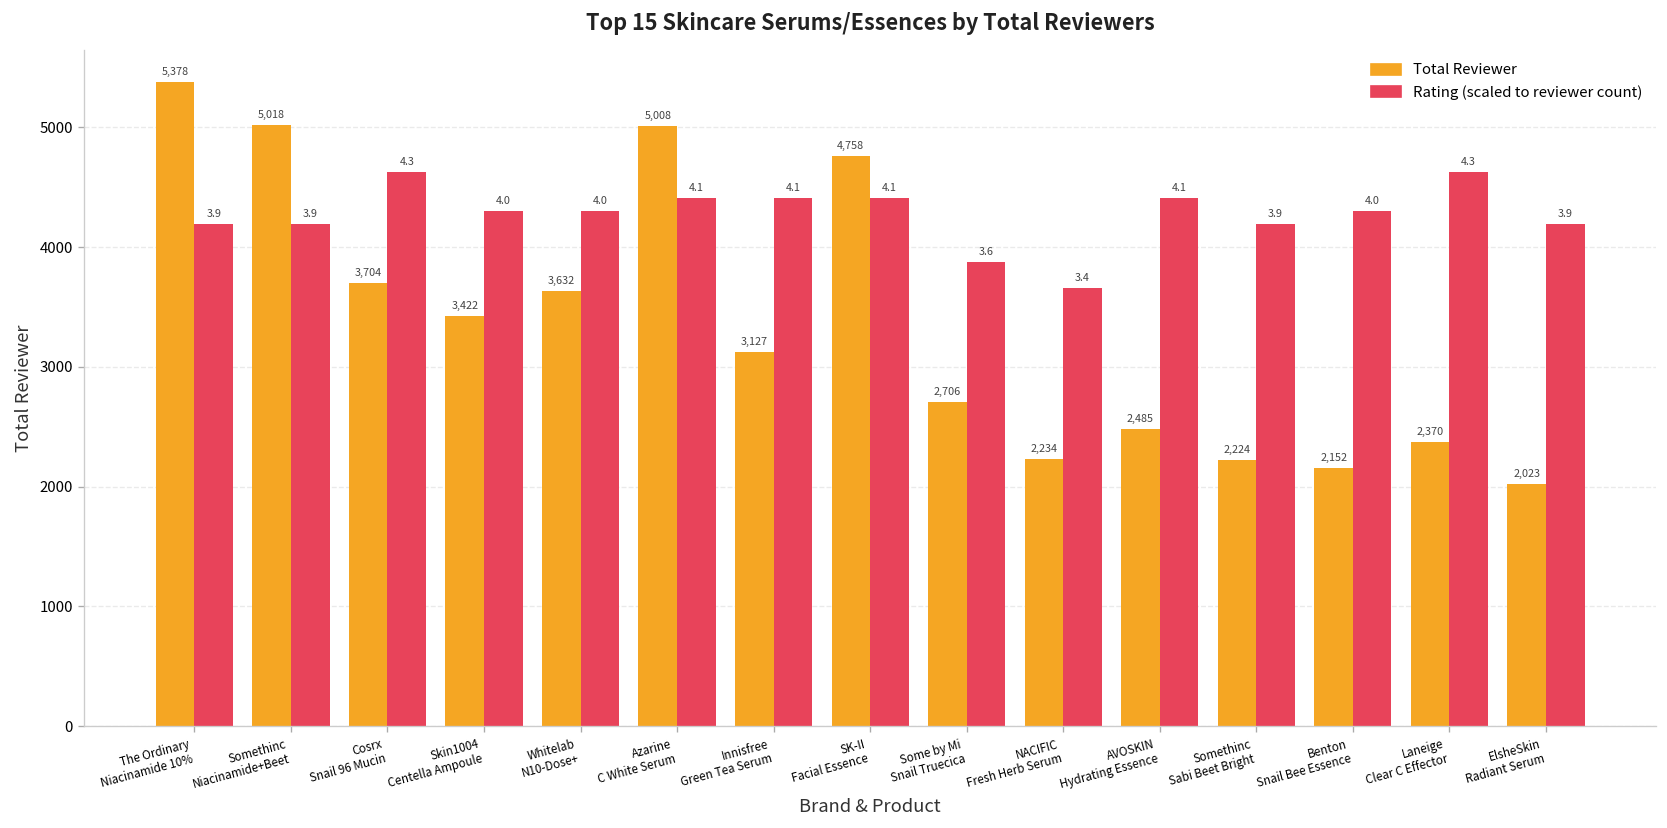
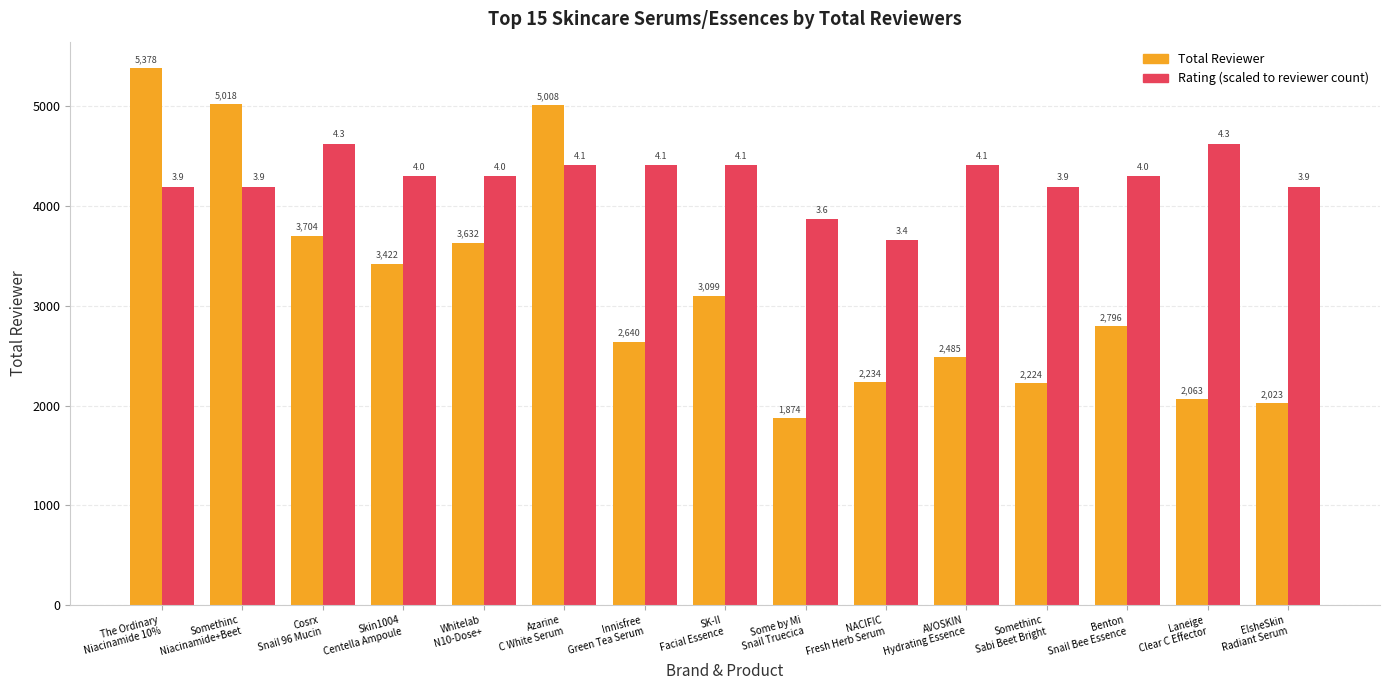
Total Reviewer, Innisfree Green Tea Serum: 3,127 -> 2,640
Total Reviewer, SK-II Facial Essence: 4,758 -> 3,099
Total Reviewer, Some by Mi Snail Truecica: 2,706 -> 1,874
Total Reviewer, Benton Snail Bee Essence: 2,152 -> 2,796
Total Reviewer, Laneige Clear C Effector: 2,370 -> 2,063
